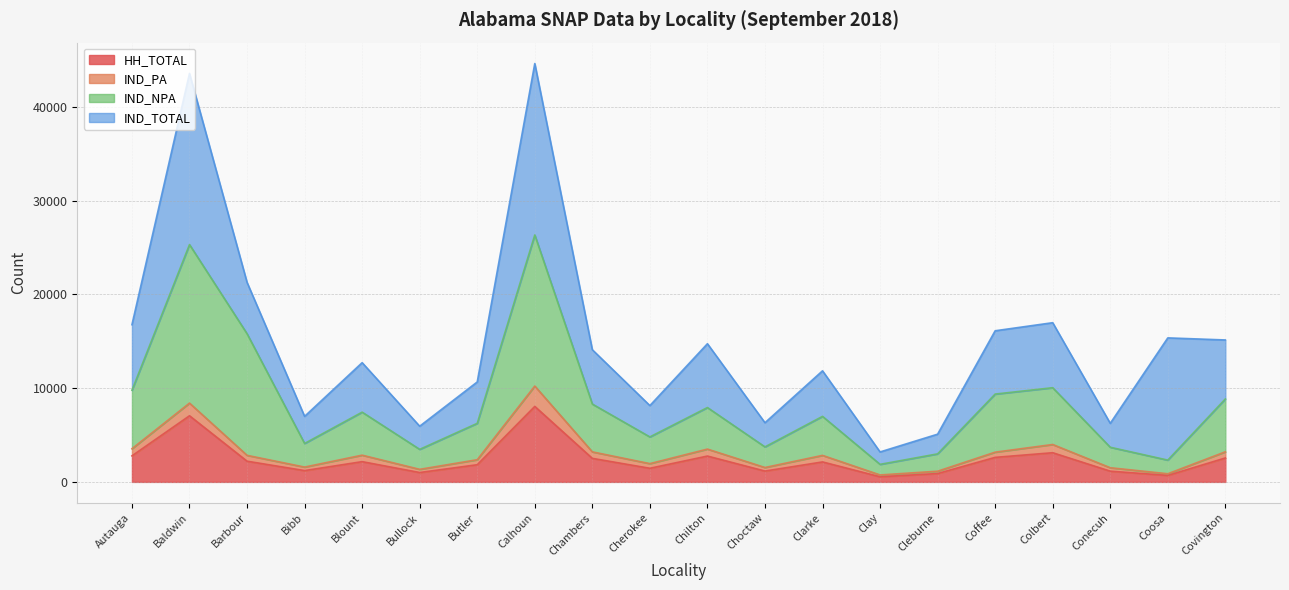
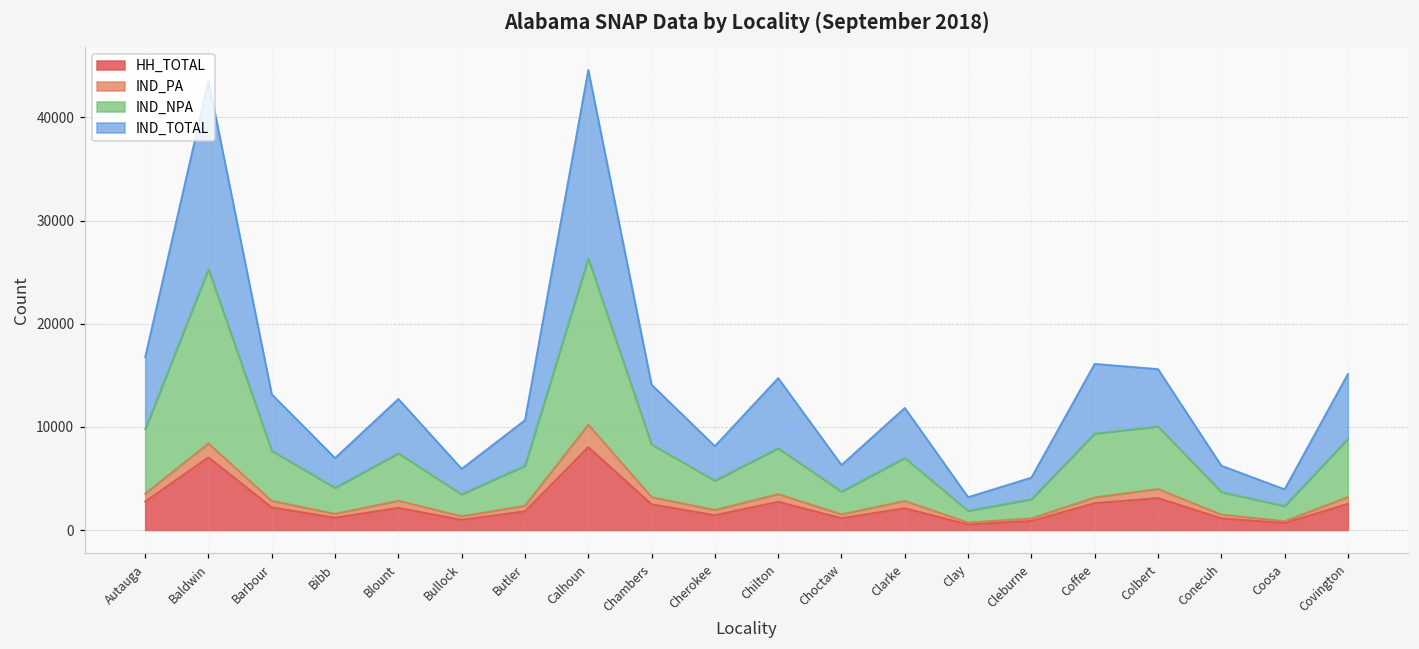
IND_NPA, Barbour: 13000 -> 5000
IND_TOTAL, Colbert: 7000 -> 6000
IND_TOTAL, Coosa: 13000 -> 2000
